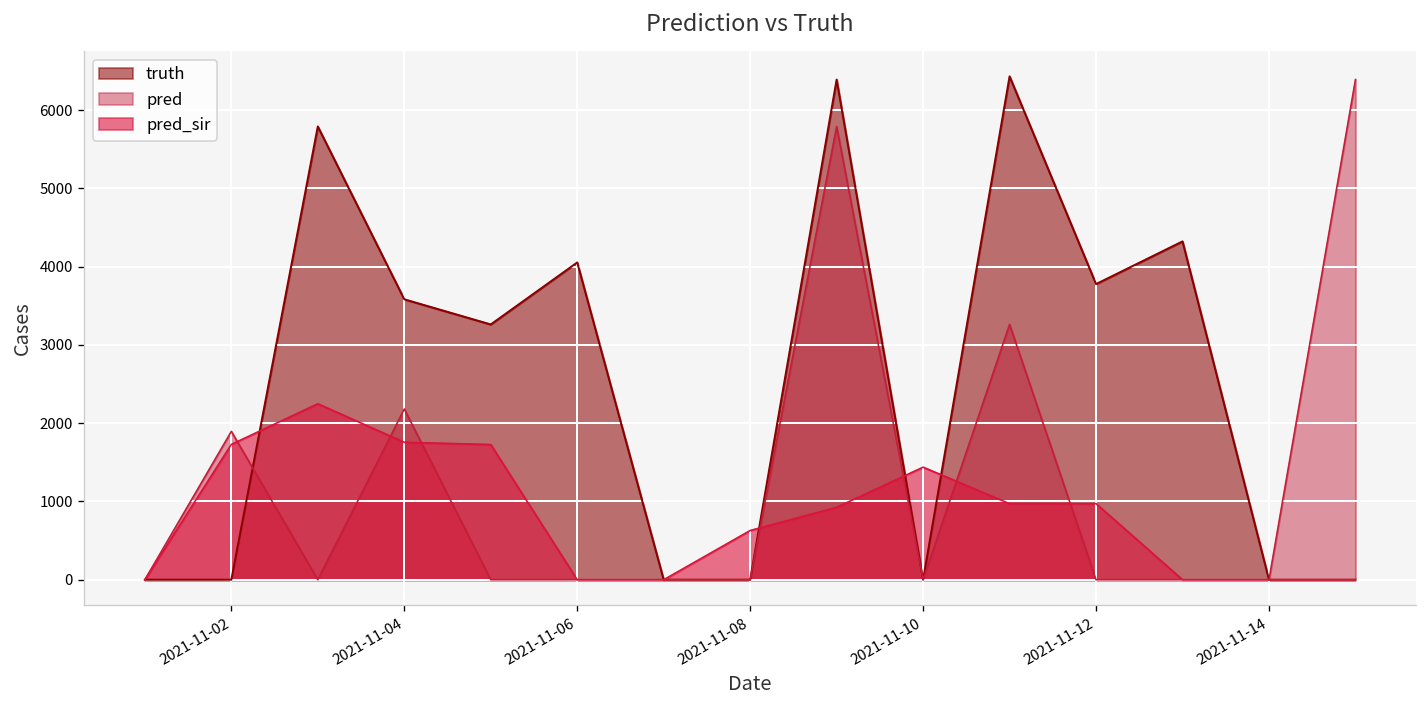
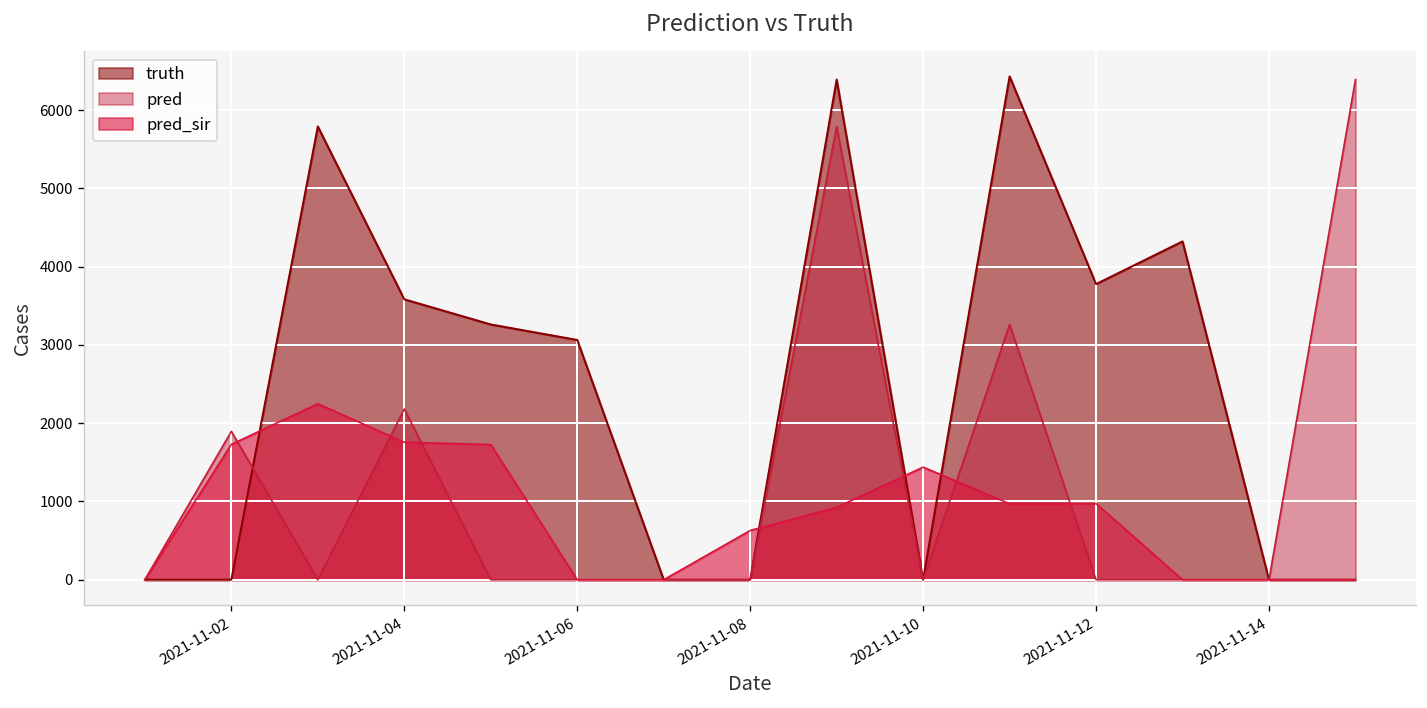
truth, 2021-11-06: 4100 -> 3100
